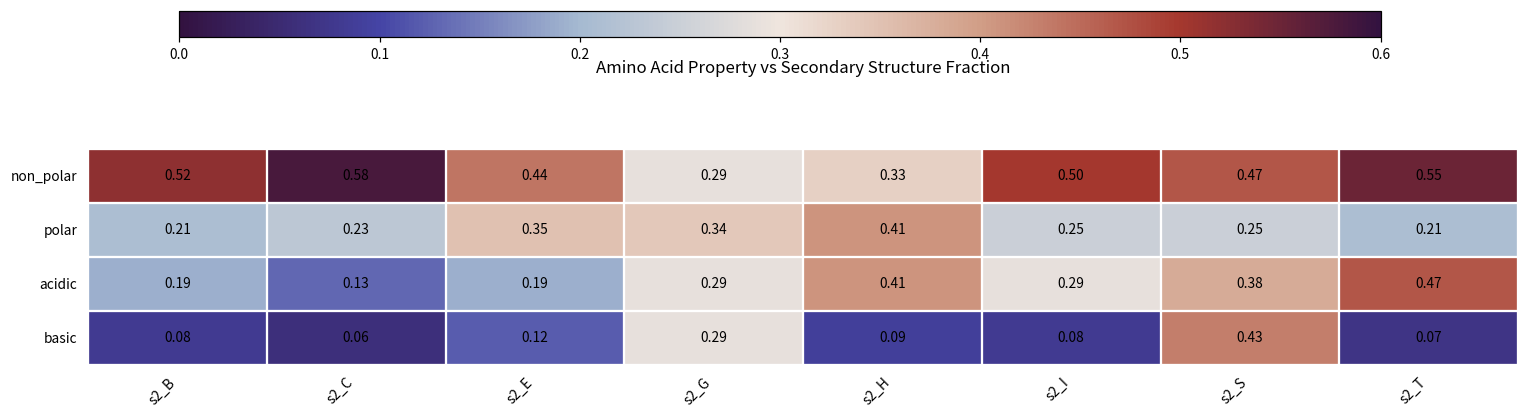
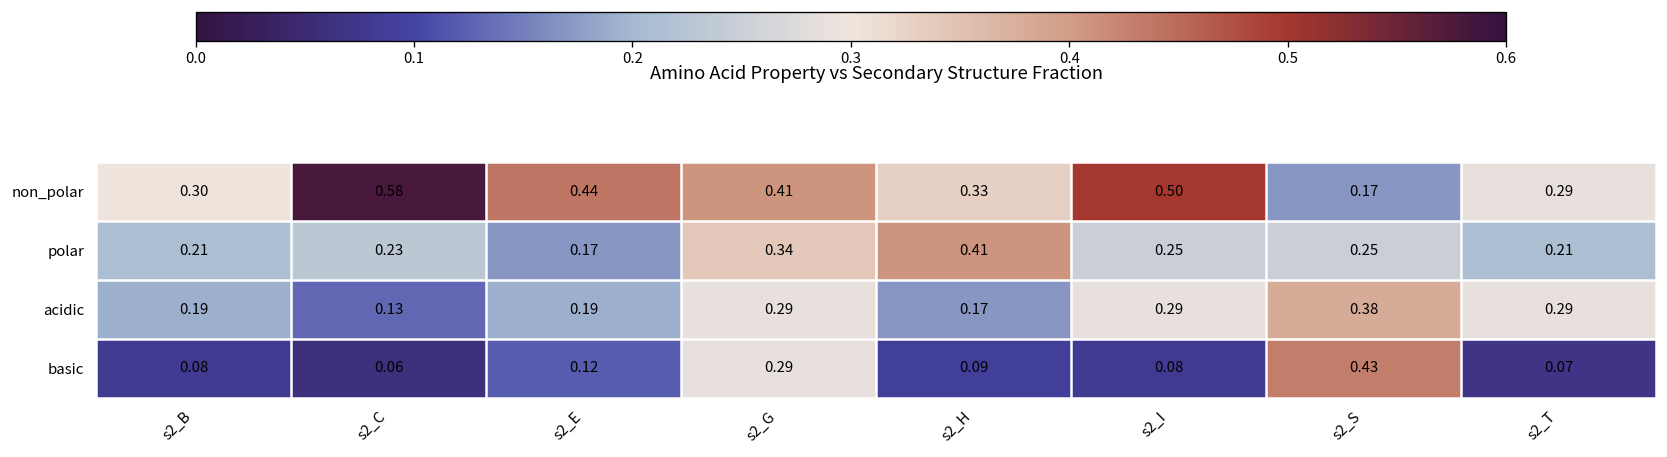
non_polar, s2_B: 0.52 -> 0.30
non_polar, s2_G: 0.29 -> 0.41
non_polar, s2_S: 0.47 -> 0.17
non_polar, s2_T: 0.55 -> 0.29
polar, s2_E: 0.35 -> 0.17
acidic, s2_H: 0.41 -> 0.17
acidic, s2_T: 0.47 -> 0.29
